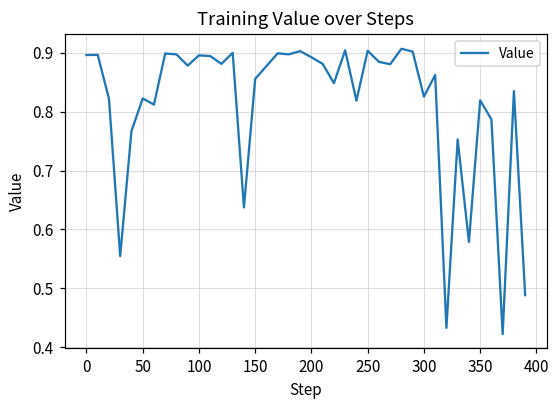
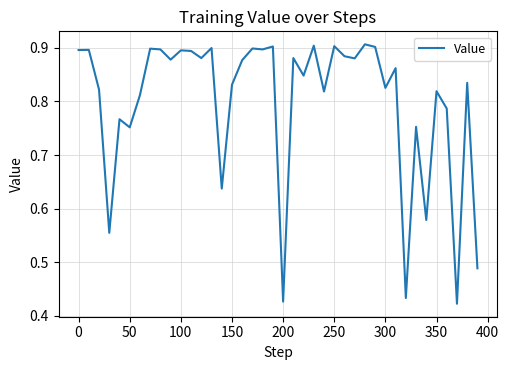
50: 0.82 -> 0.75
150: 0.86 -> 0.83
200: 0.89 -> 0.43
